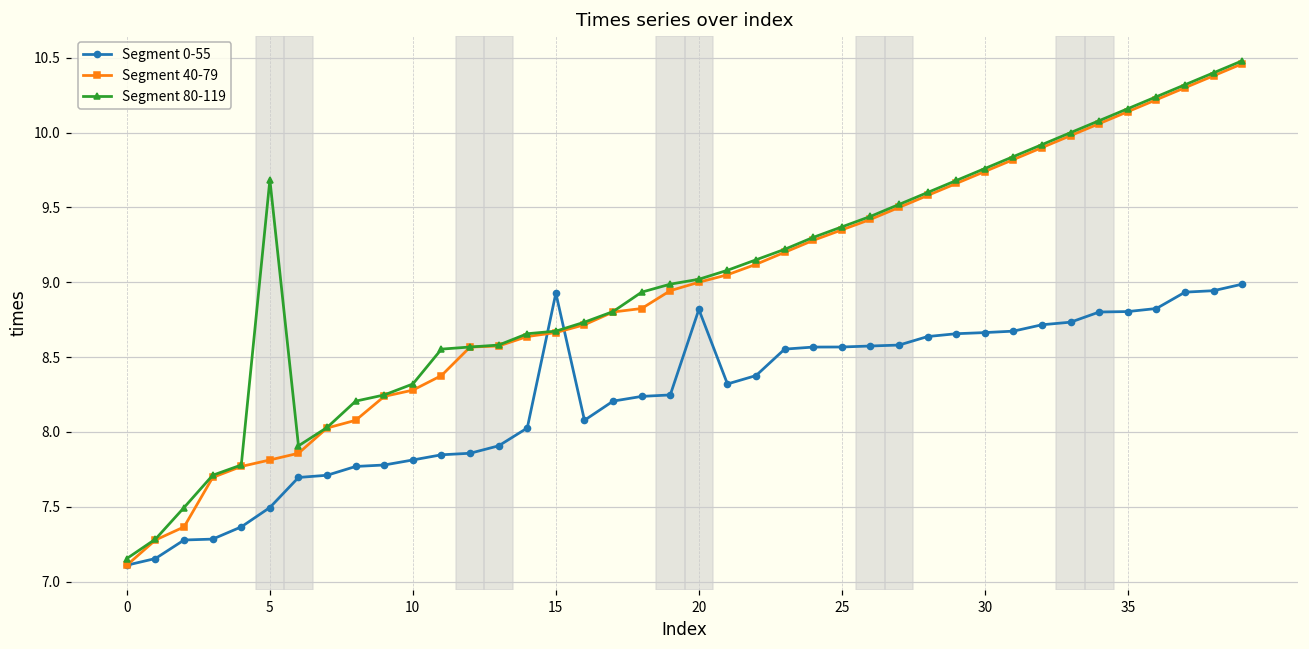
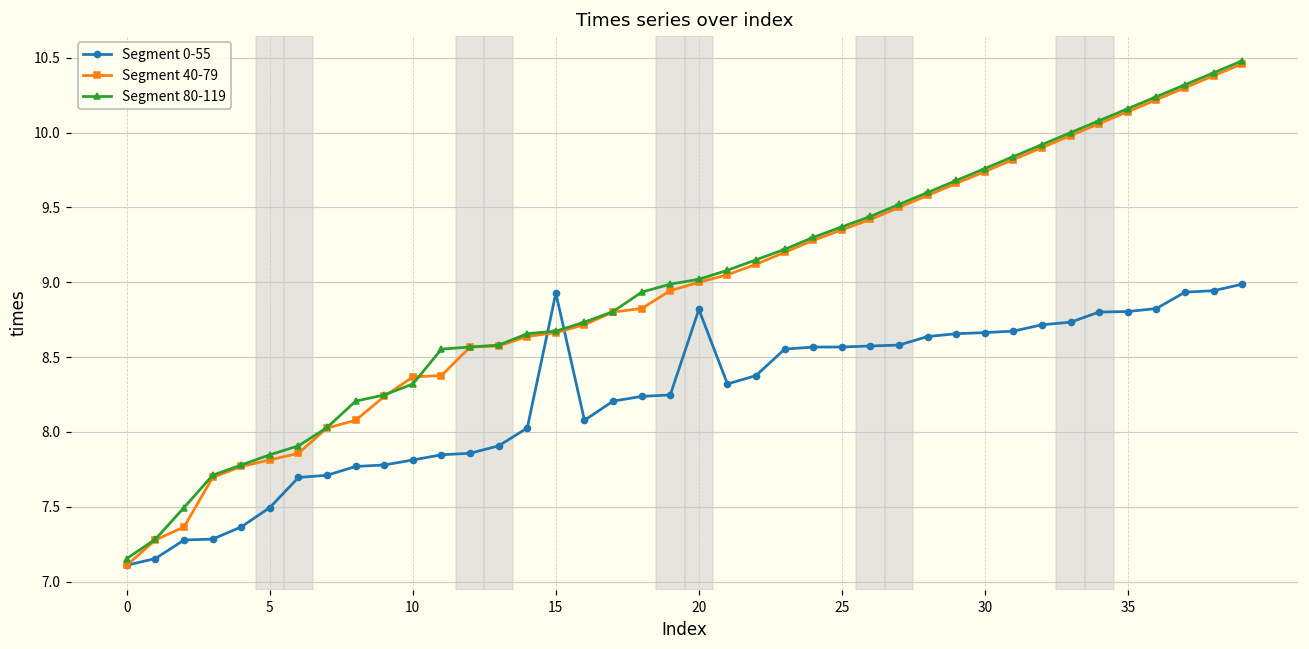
Segment 80-119, 5: 9.69 -> 7.85
Segment 40-79, 10: 8.28 -> 8.37
